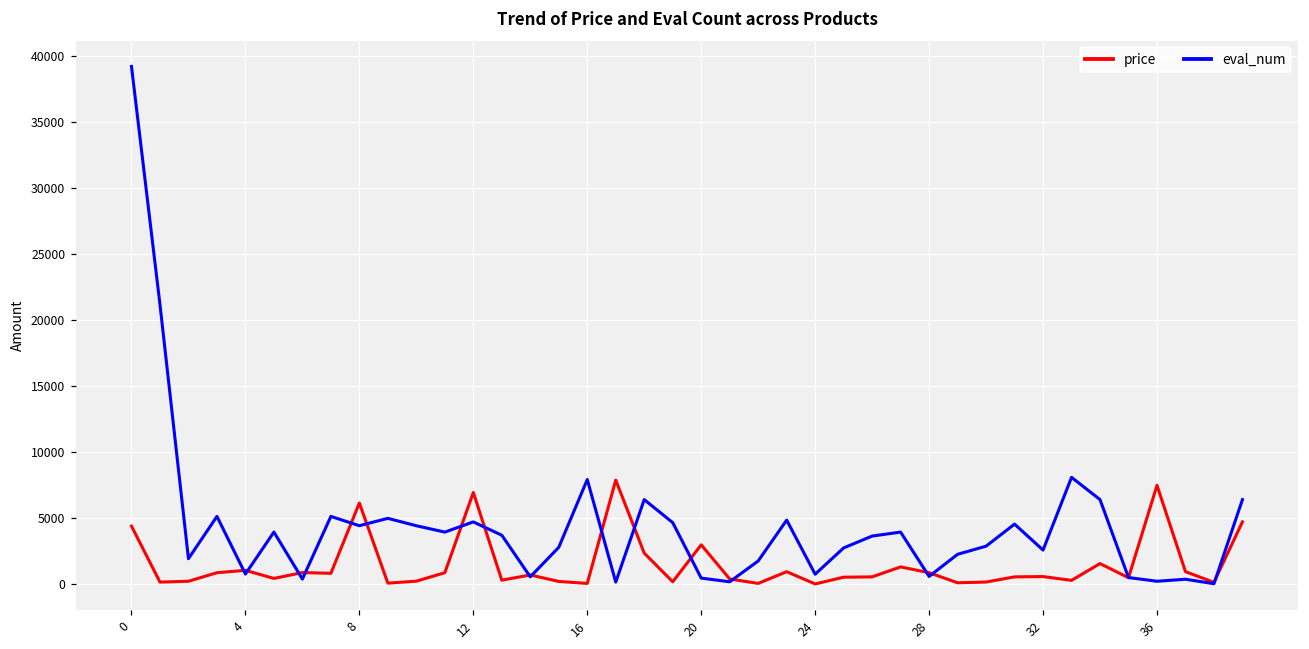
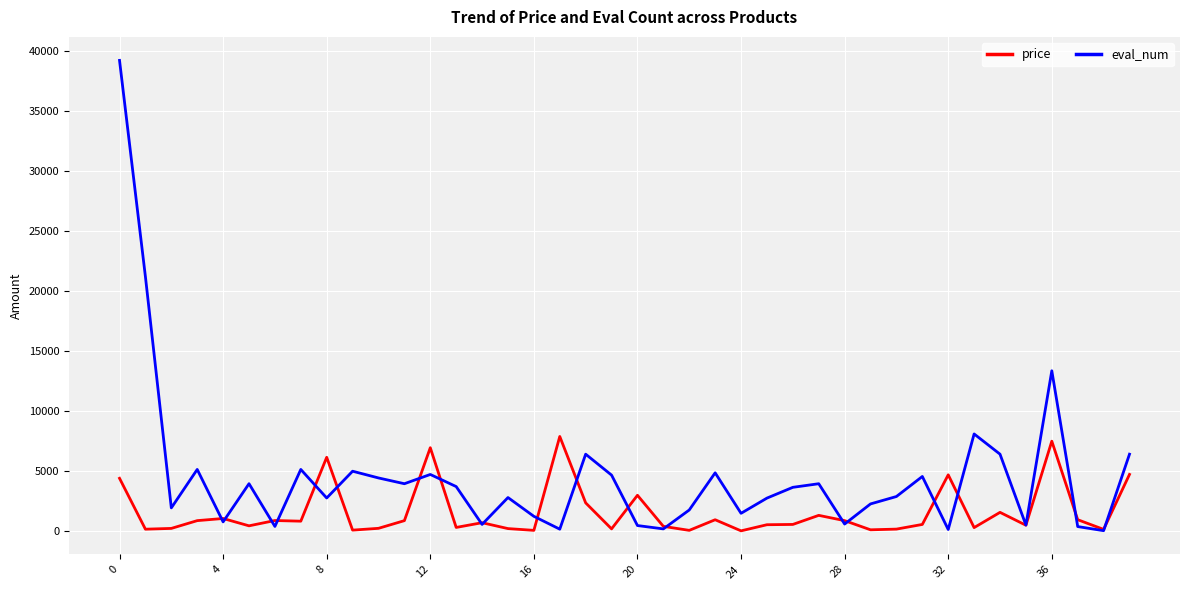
eval_num, 8: 4400 -> 2800
eval_num, 16: 7900 -> 1200
eval_num, 24: 800 -> 1500
price, 32: 600 -> 4700
eval_num, 32: 2600 -> 200
eval_num, 36: 200 -> 13400
